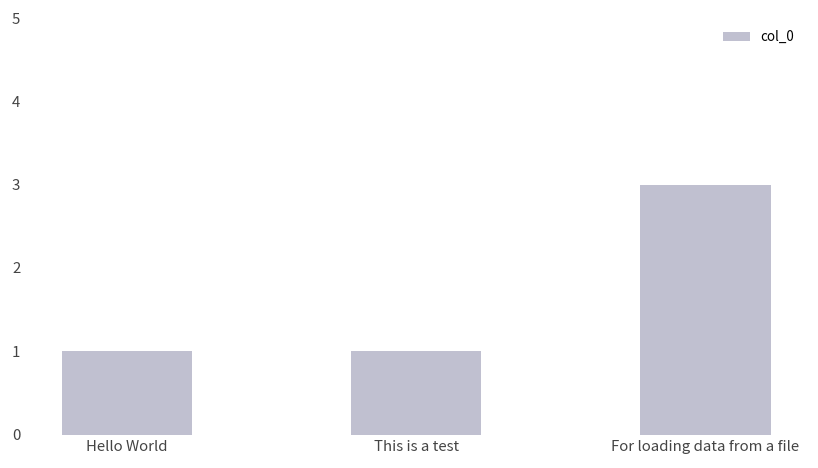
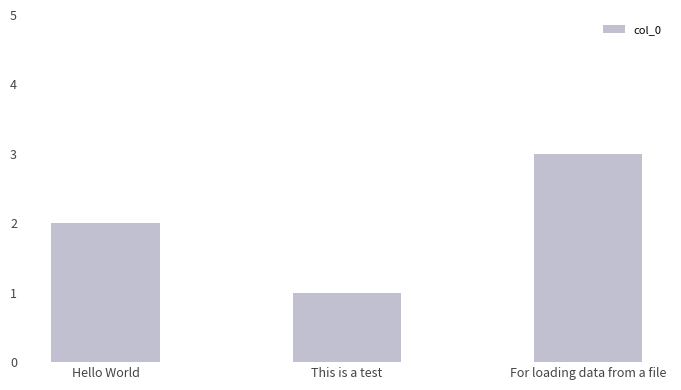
Hello World: 1 -> 2
